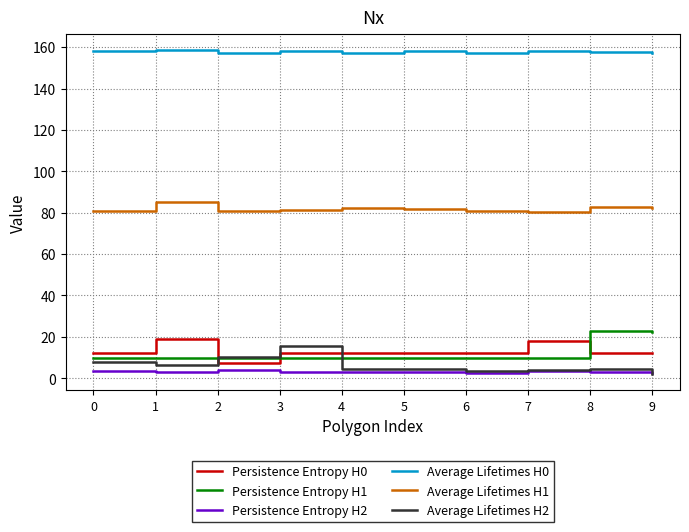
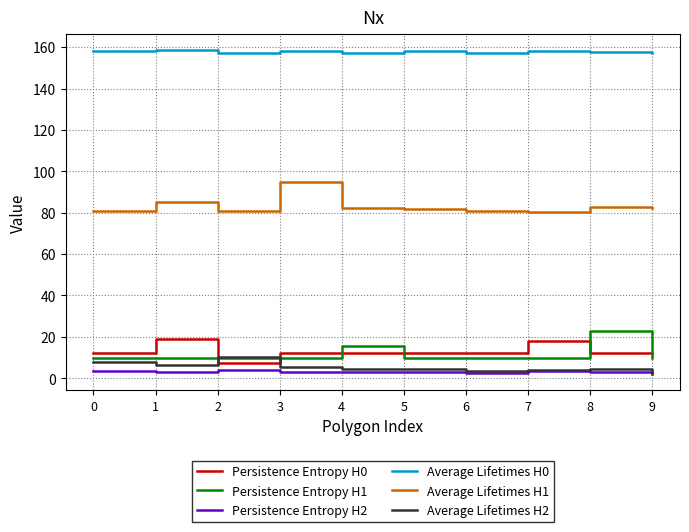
Average Lifetimes H1, 3: 81 -> 95
Average Lifetimes H2, 3: 15 -> 5
Persistence Entropy H1, 4: 10 -> 15
Persistence Entropy H1, 9: 22 -> 10
